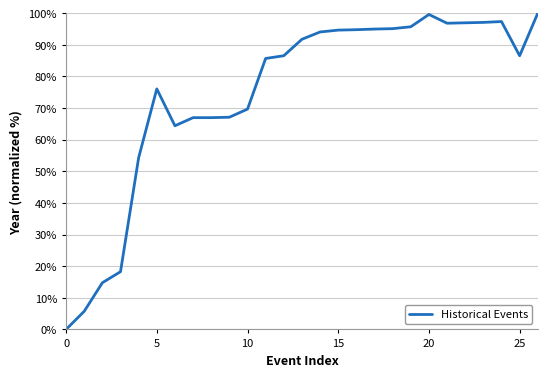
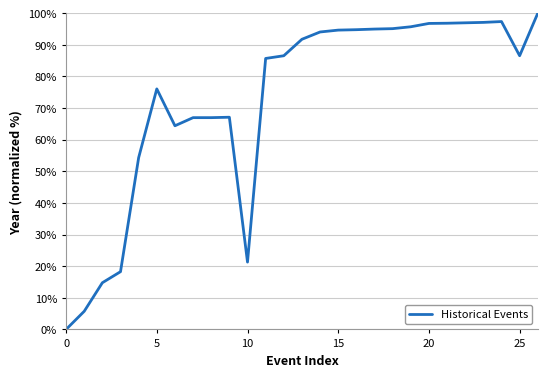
10: 70% -> 21%
20: 100% -> 97%
